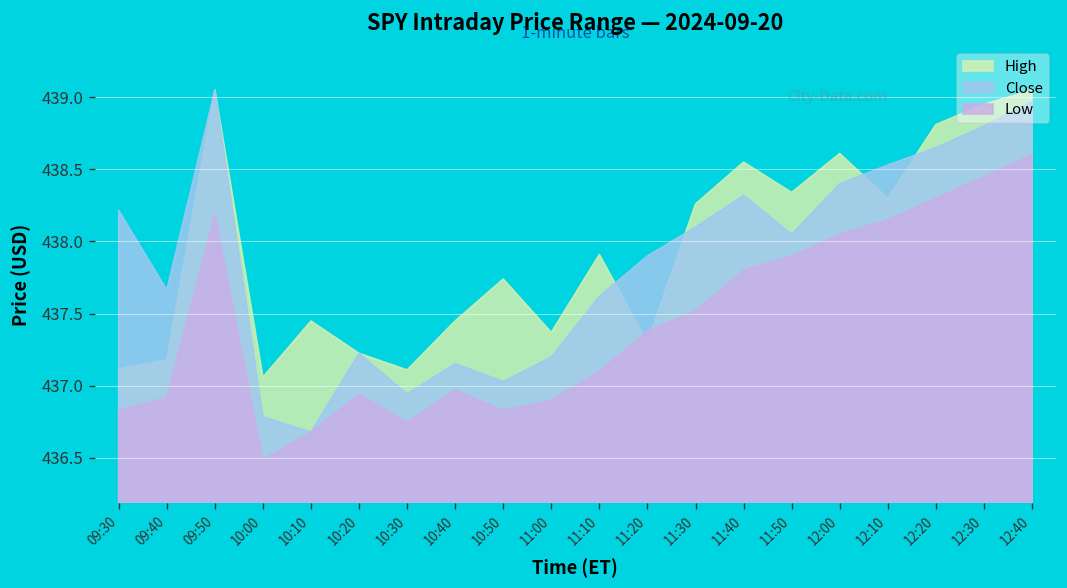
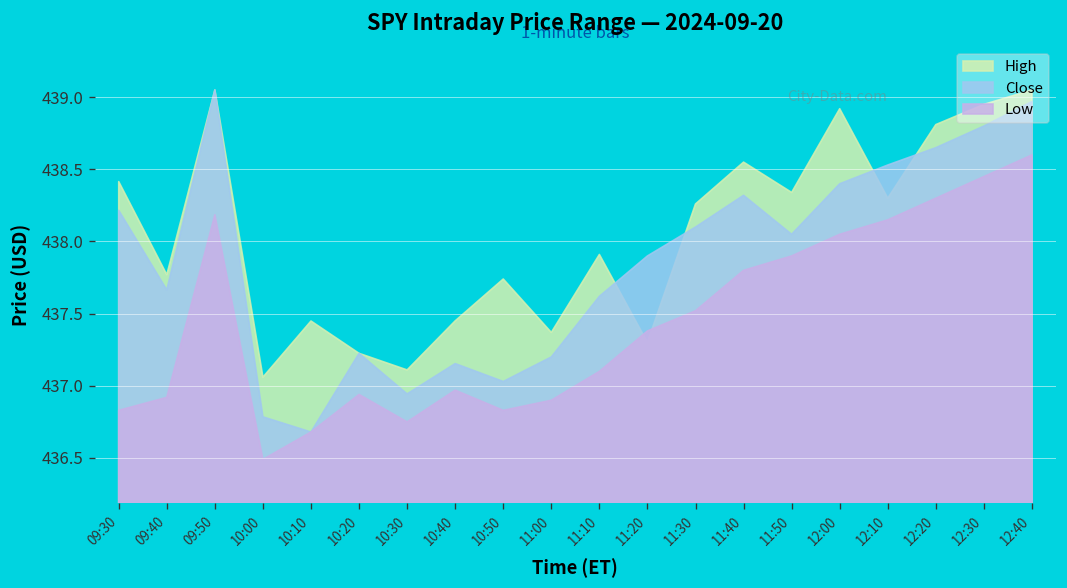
High, 09:30: 437.12 -> 438.42
High, 09:40: 437.18 -> 437.77
High, 12:00: 438.61 -> 438.92
